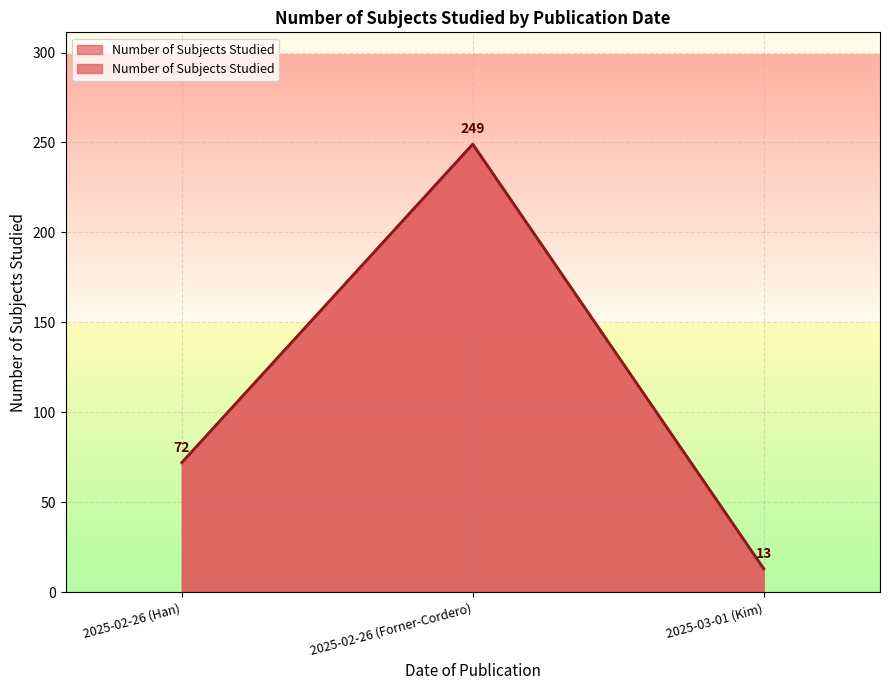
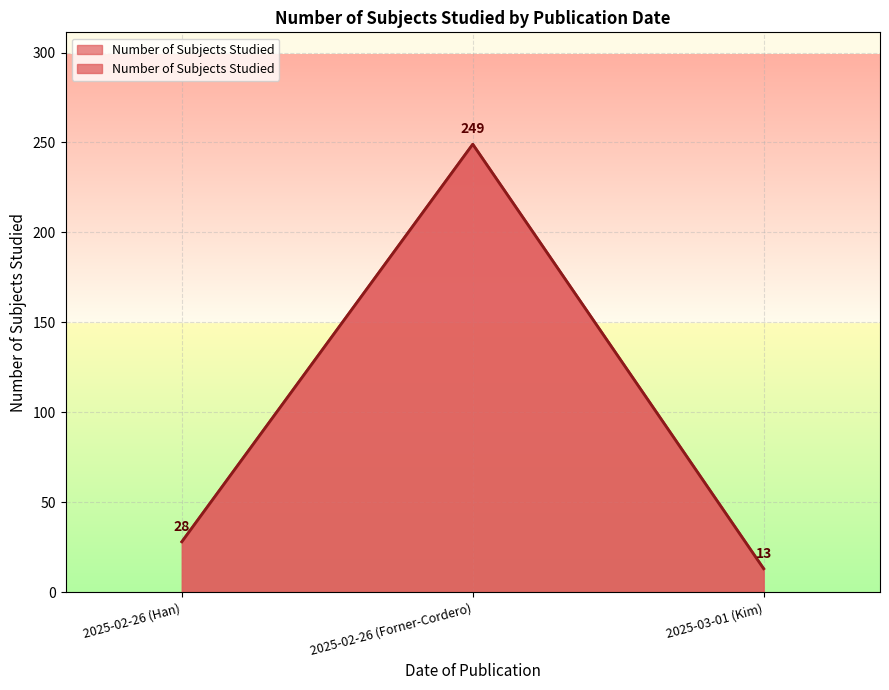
2025-02-26 (Han): 72 -> 28
